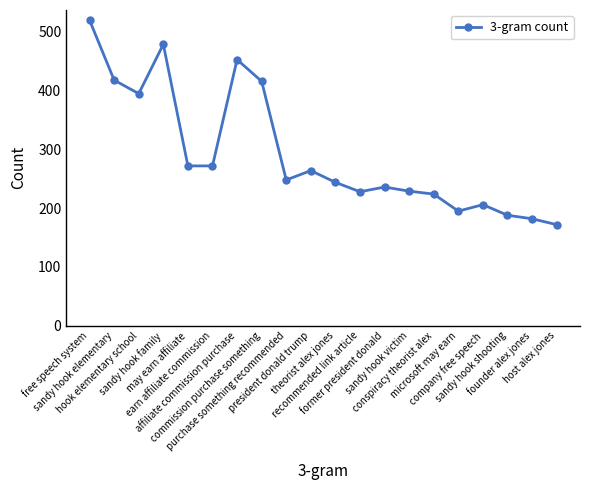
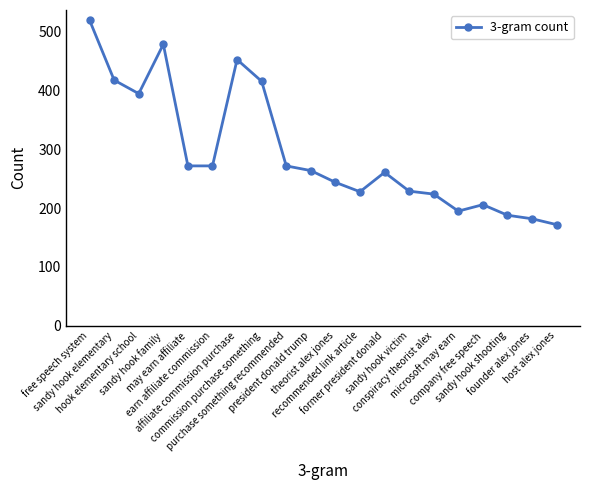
purchase something recommended: 250 -> 270
former president donald: 240 -> 260
